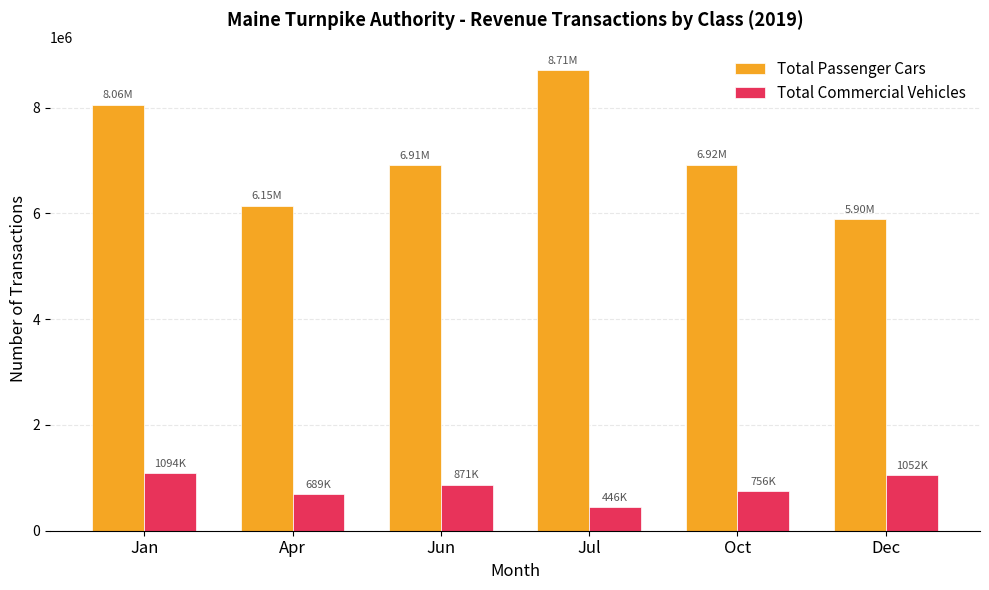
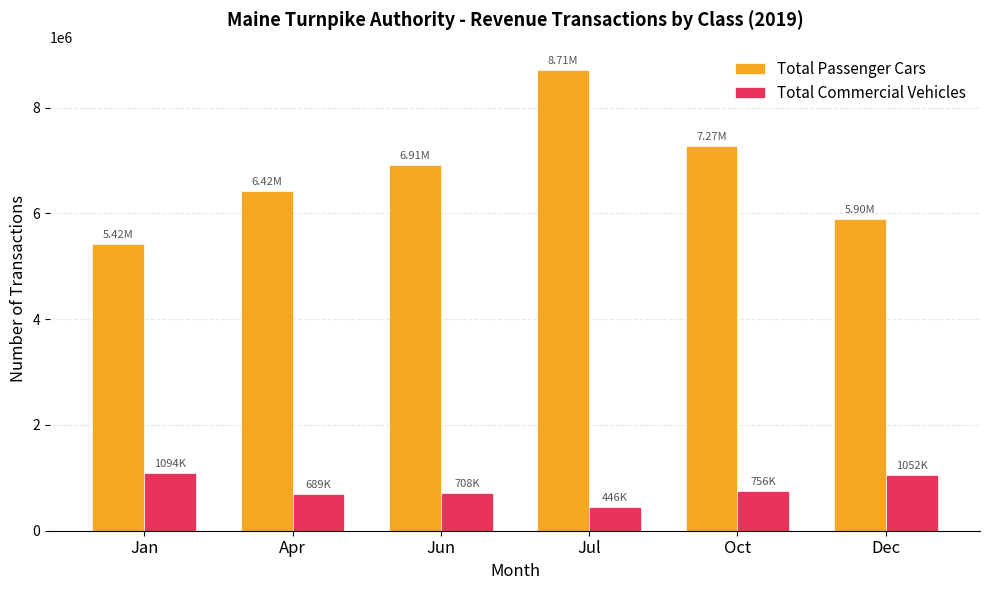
Total Passenger Cars, Jan: 8.06M -> 5.42M
Total Passenger Cars, Apr: 6.15M -> 6.42M
Total Commercial Vehicles, Jun: 871K -> 708K
Total Passenger Cars, Oct: 6.92M -> 7.27M
